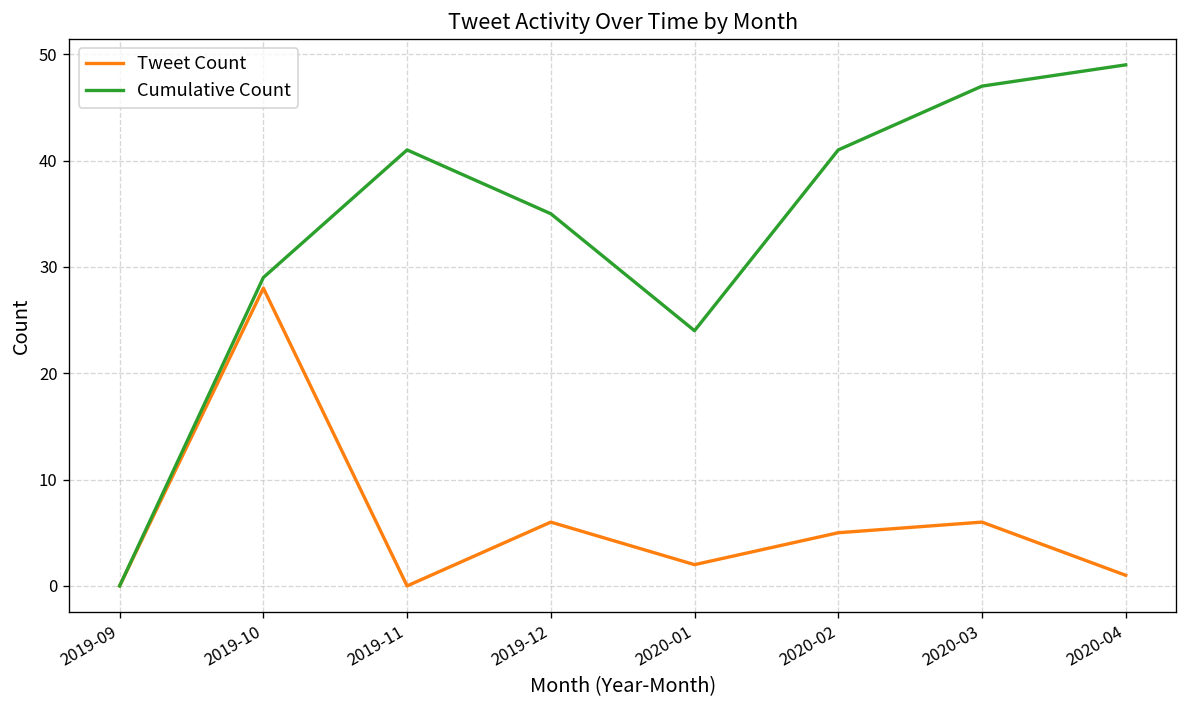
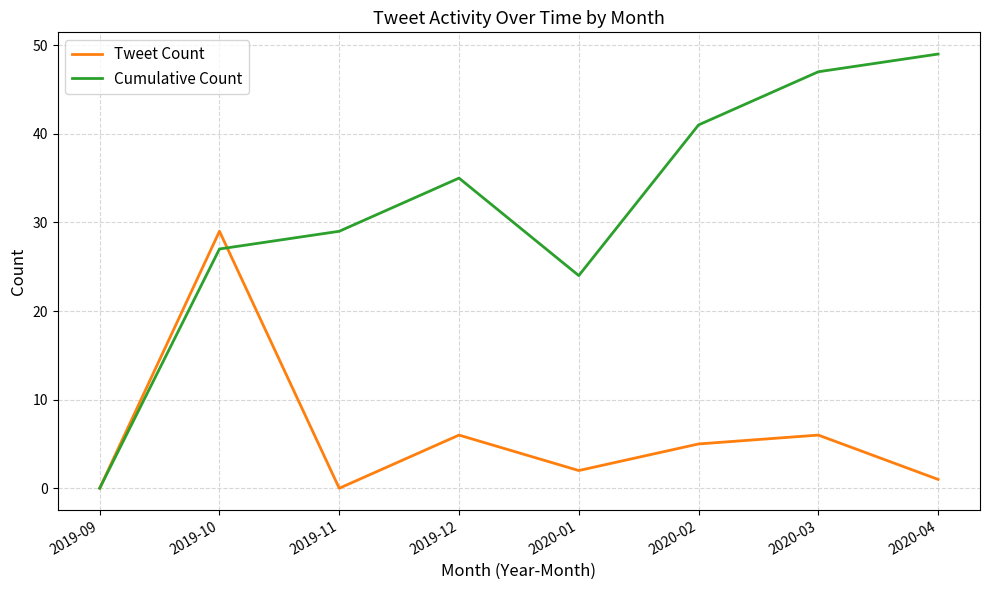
Tweet Count, 2019-10: 28 -> 29
Cumulative Count, 2019-10: 29 -> 27
Cumulative Count, 2019-11: 41 -> 29
